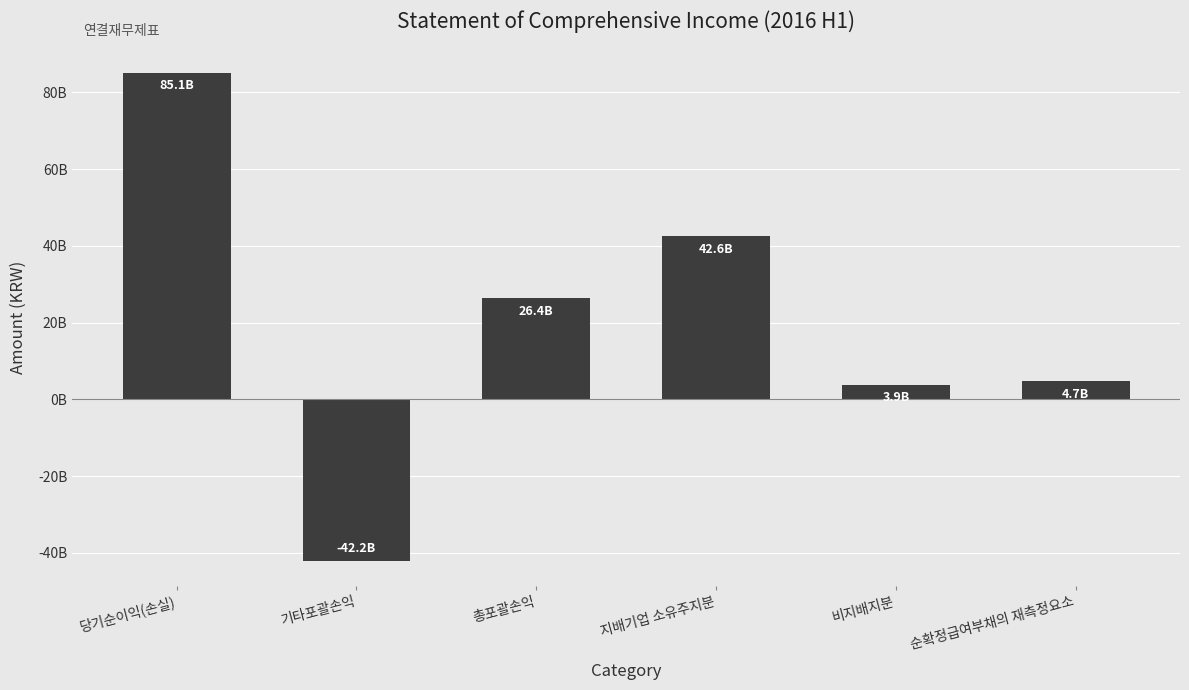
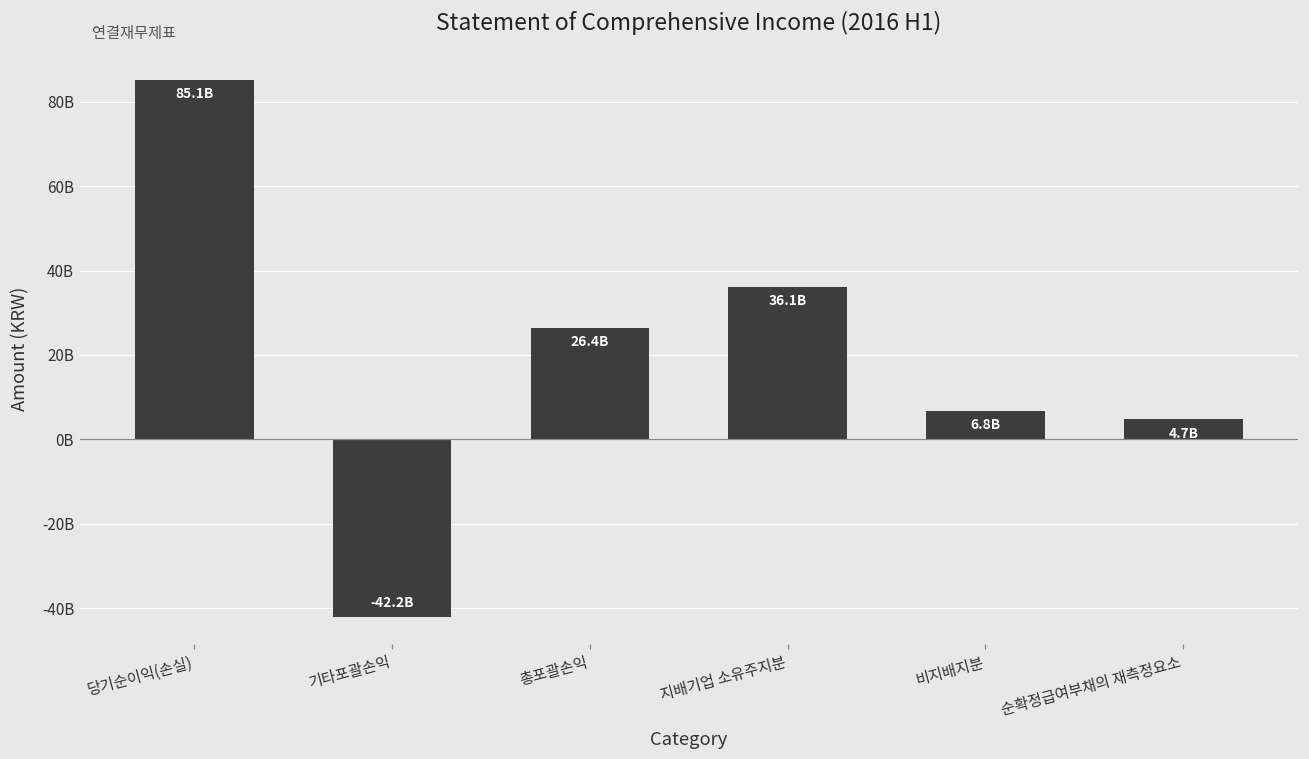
지배기업 소유주지분: 42.6B -> 36.1B
비지배지분: 3.9B -> 6.8B
